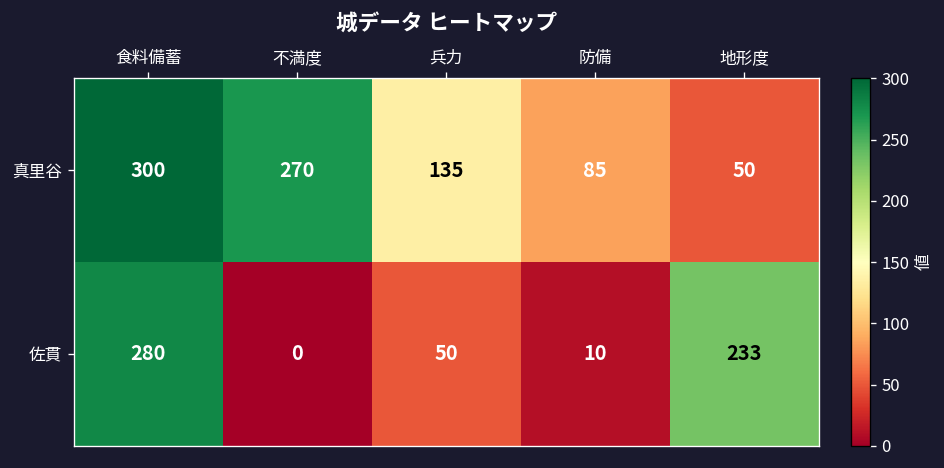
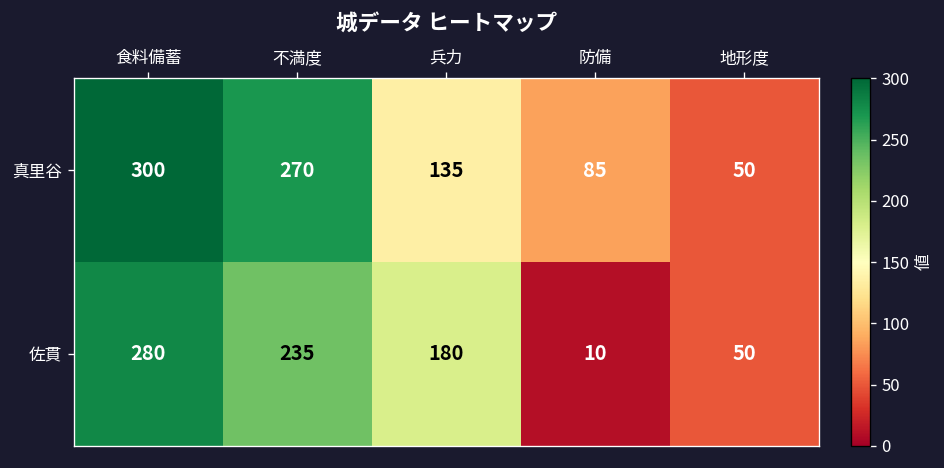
佐貫, 不満度: 0 -> 235
佐貫, 兵力: 50 -> 180
佐貫, 地形度: 233 -> 50
